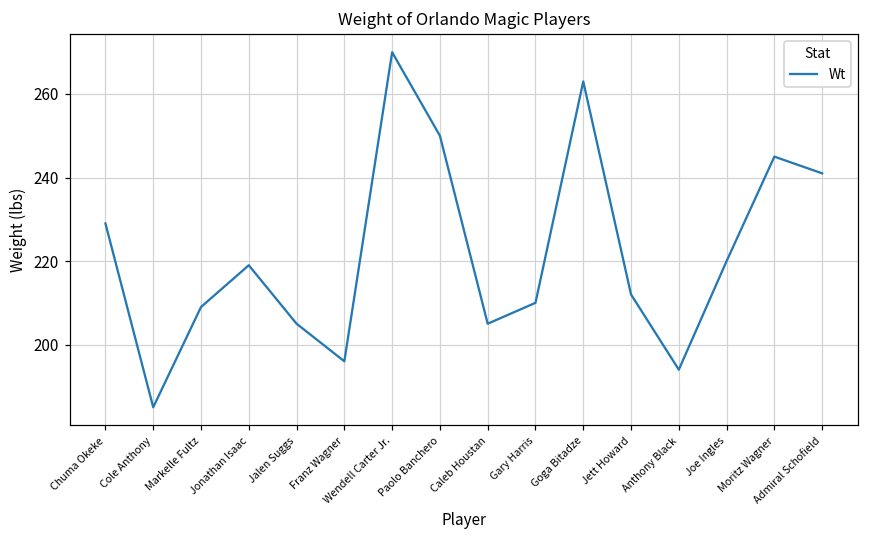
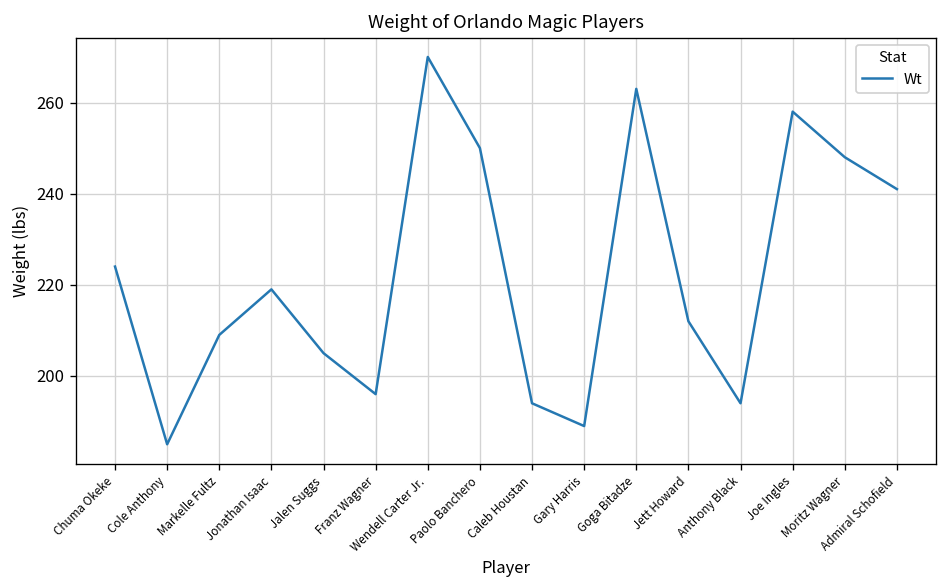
Chuma Okeke: 229 -> 224
Caleb Houstan: 205 -> 194
Gary Harris: 210 -> 189
Joe Ingles: 220 -> 258
Moritz Wagner: 245 -> 248
